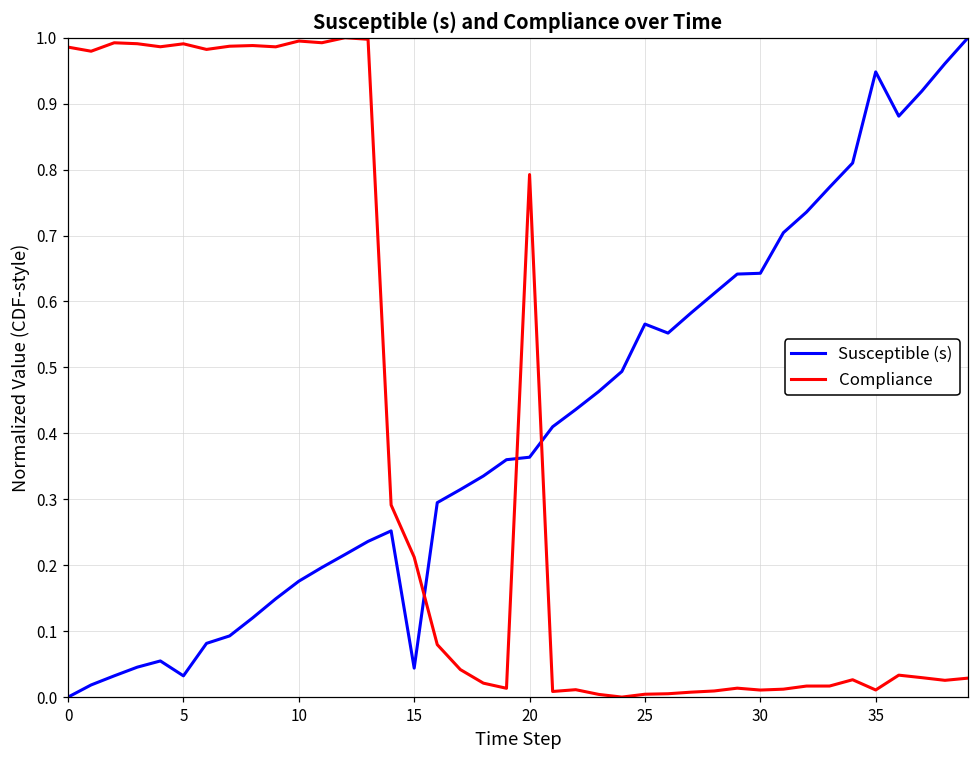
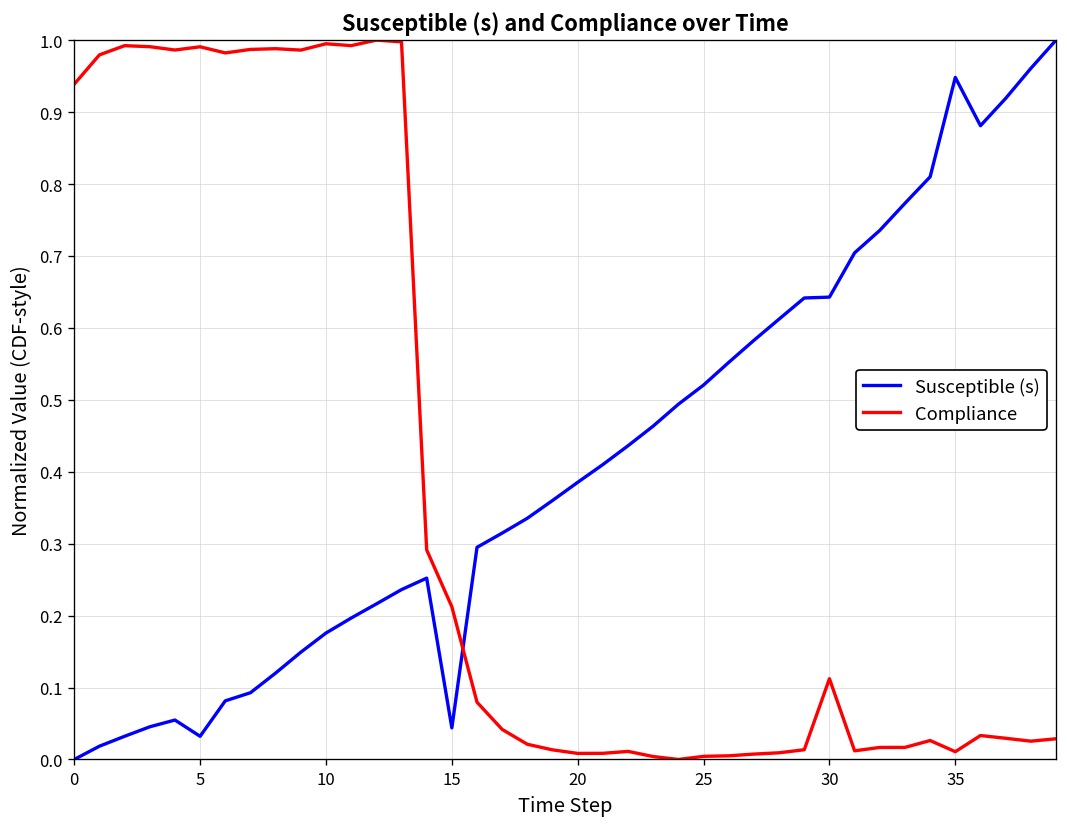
Compliance, 0: 0.99 -> 0.94
Susceptible (s), 20: 0.36 -> 0.39
Compliance, 20: 0.79 -> 0.01
Susceptible (s), 25: 0.57 -> 0.52
Compliance, 30: 0.01 -> 0.11
